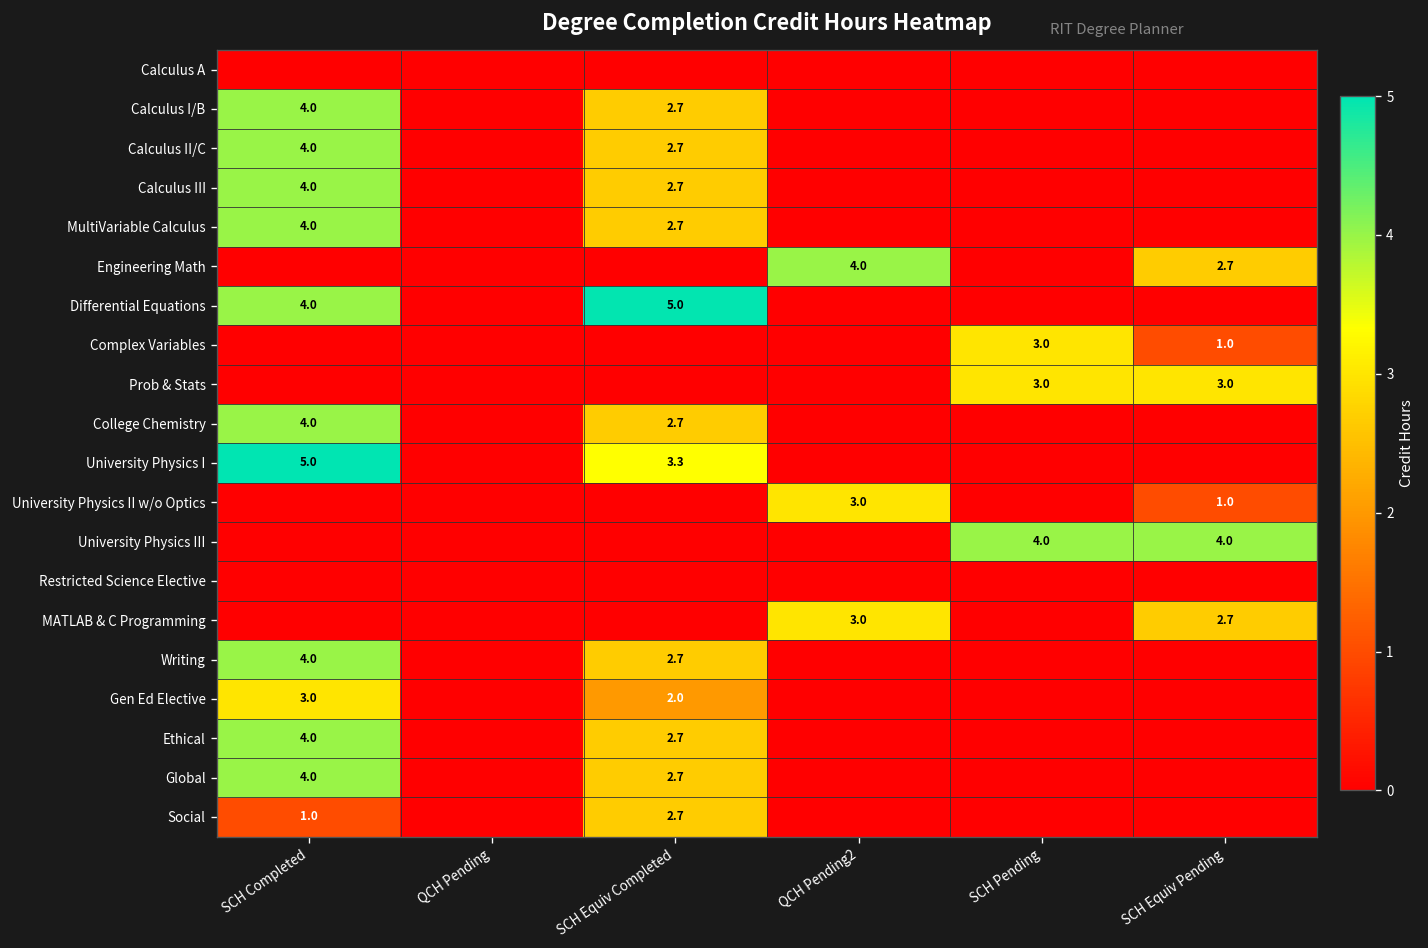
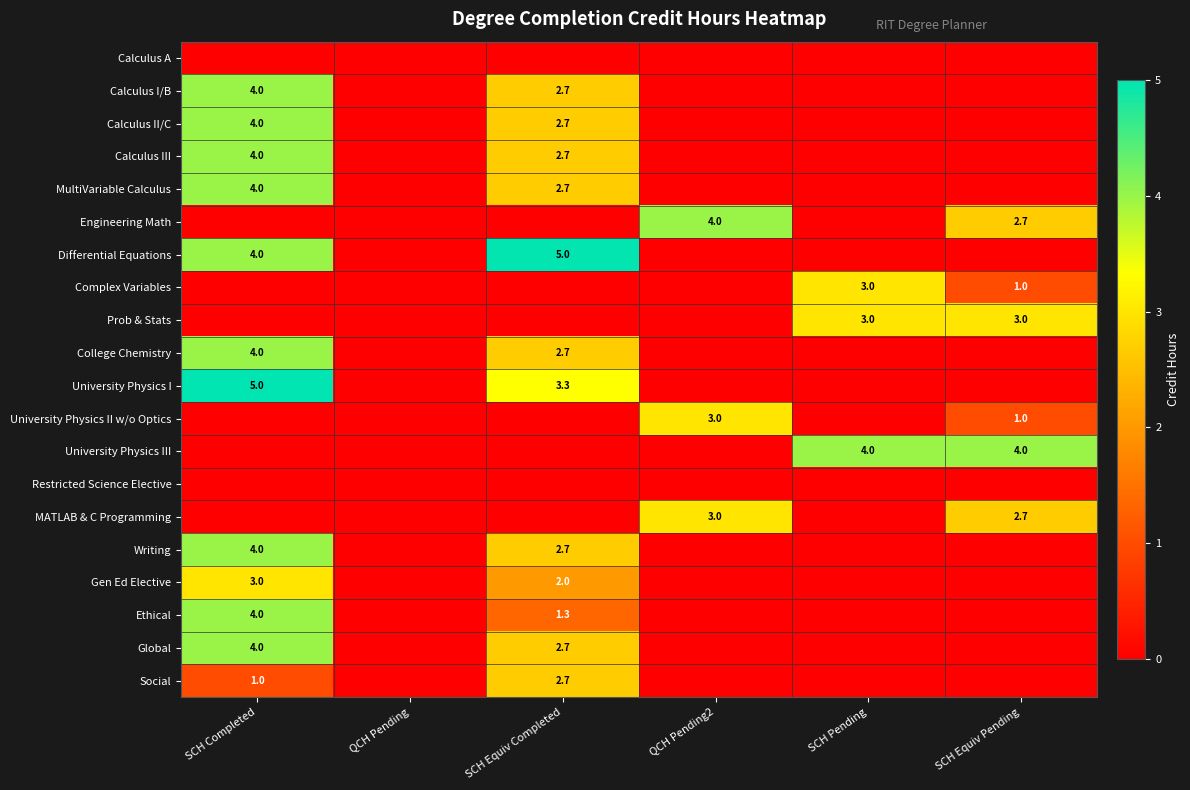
Ethical, SCH Equiv Completed: 2.7 -> 1.3
